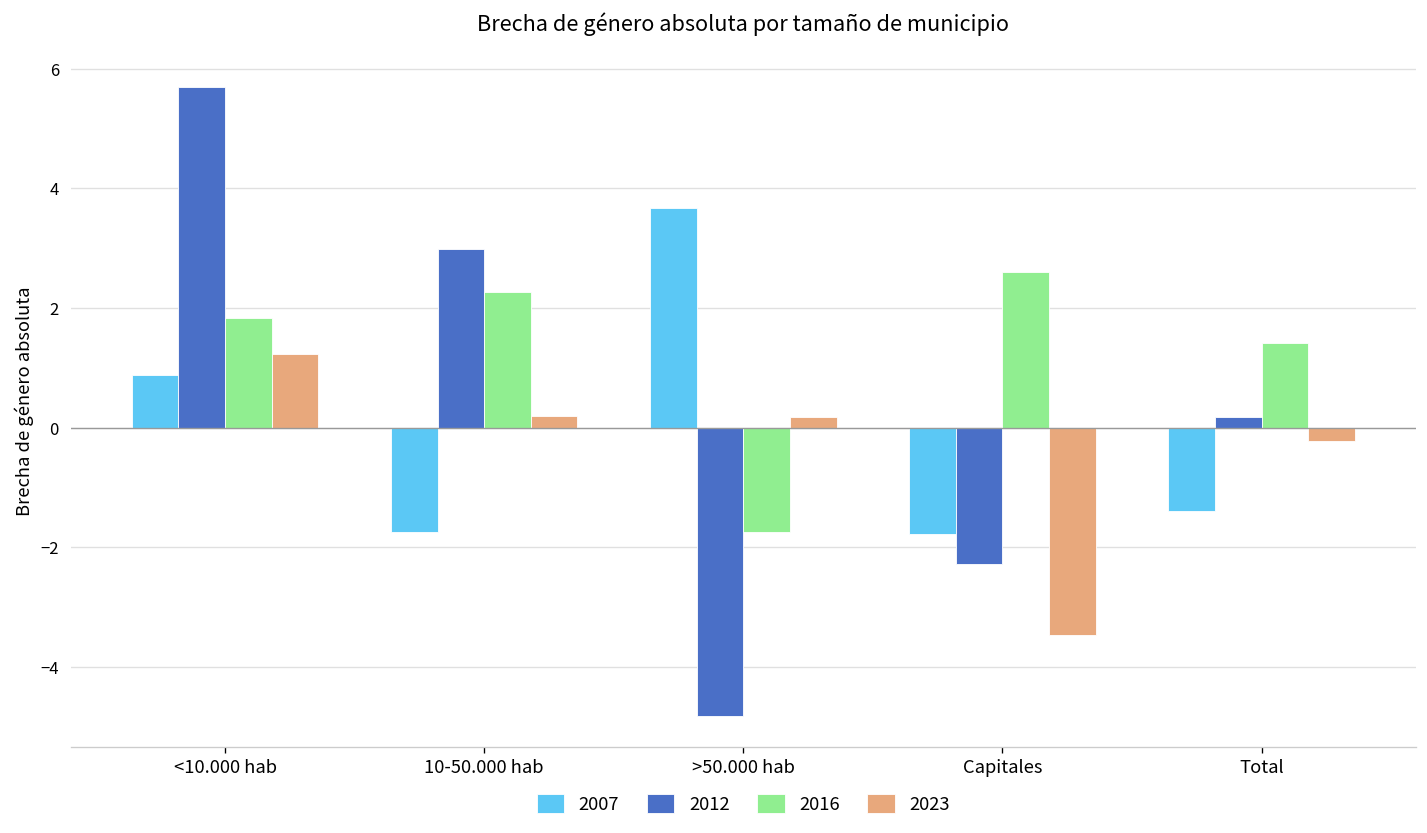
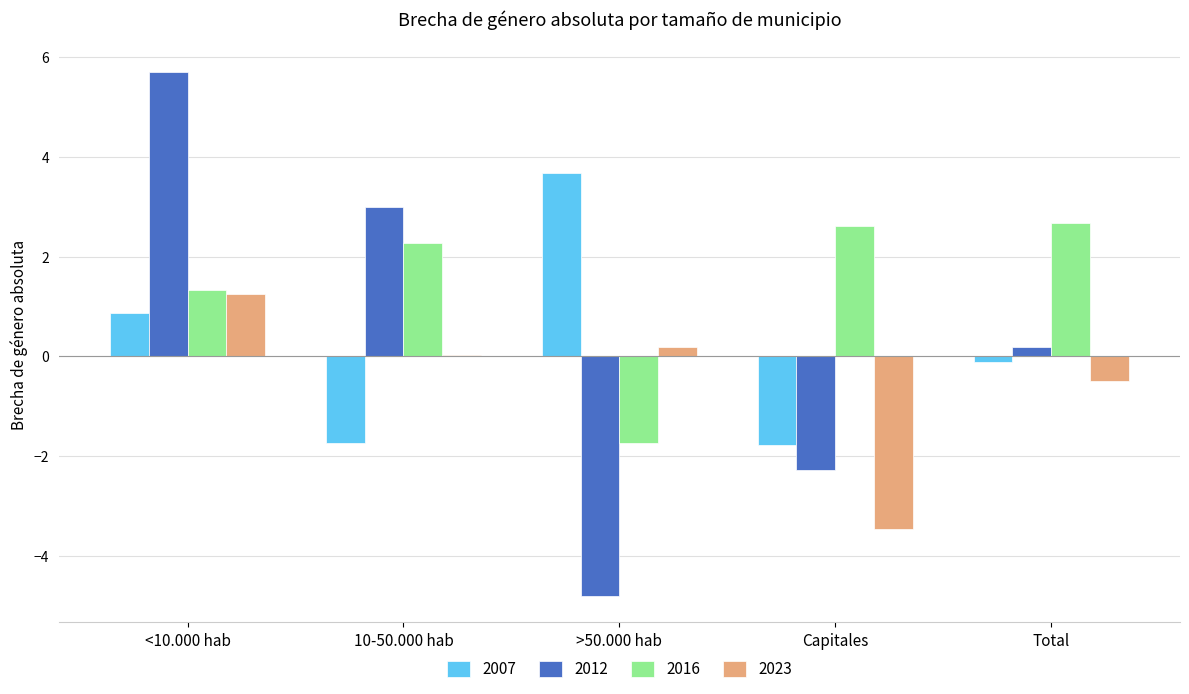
2016, <10.000 hab: 1.8 -> 1.3
2023, 10-50.000 hab: 0.2 -> 0.0
2007, Total: -1.4 -> -0.1
2016, Total: 1.4 -> 2.7
2023, Total: -0.2 -> -0.5
